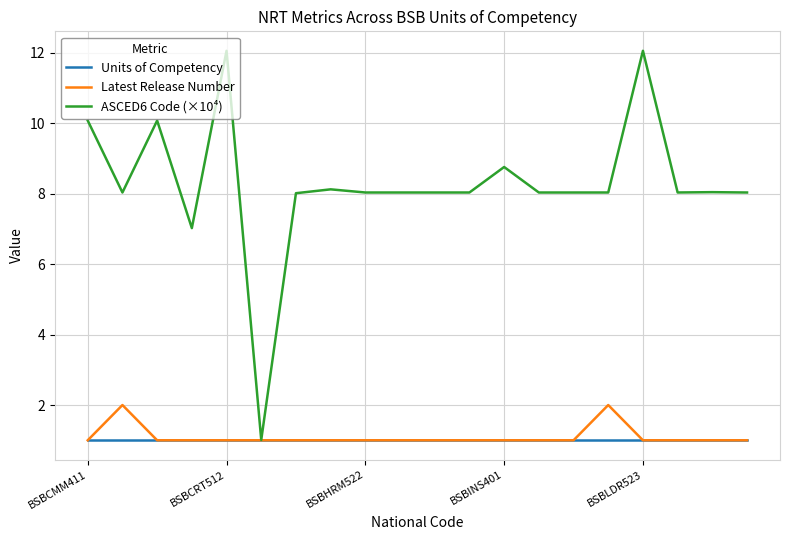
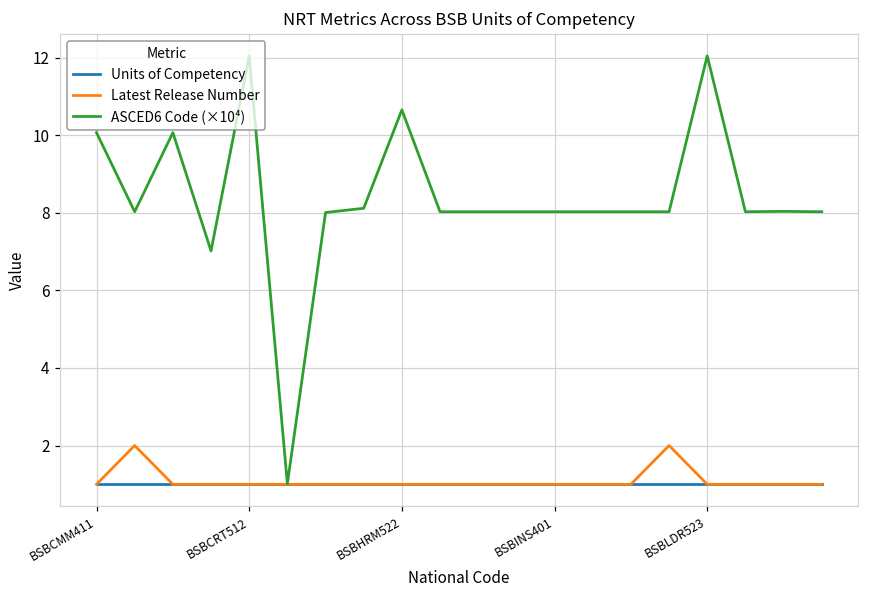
ASCED6 Code (×10⁴), BSBHRM522: 8.0 -> 10.7
ASCED6 Code (×10⁴), BSBINS401: 8.8 -> 8.0
